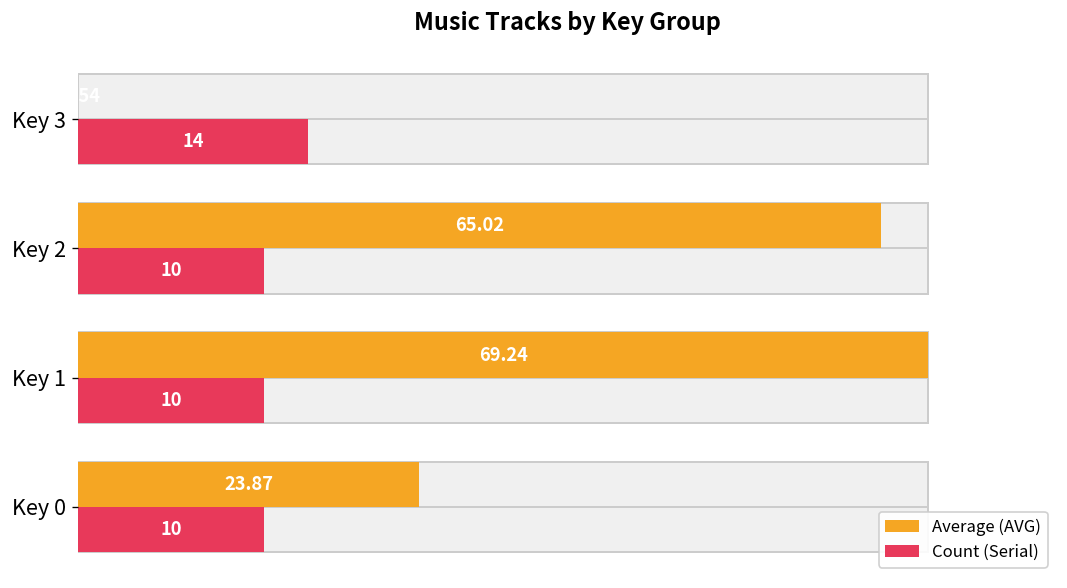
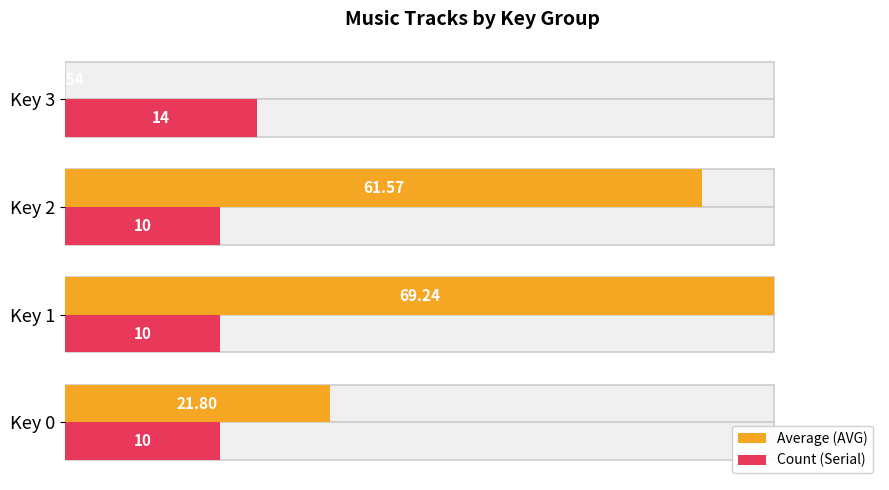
Average (AVG), Key 2: 65.02 -> 61.57
Average (AVG), Key 0: 23.87 -> 21.80
